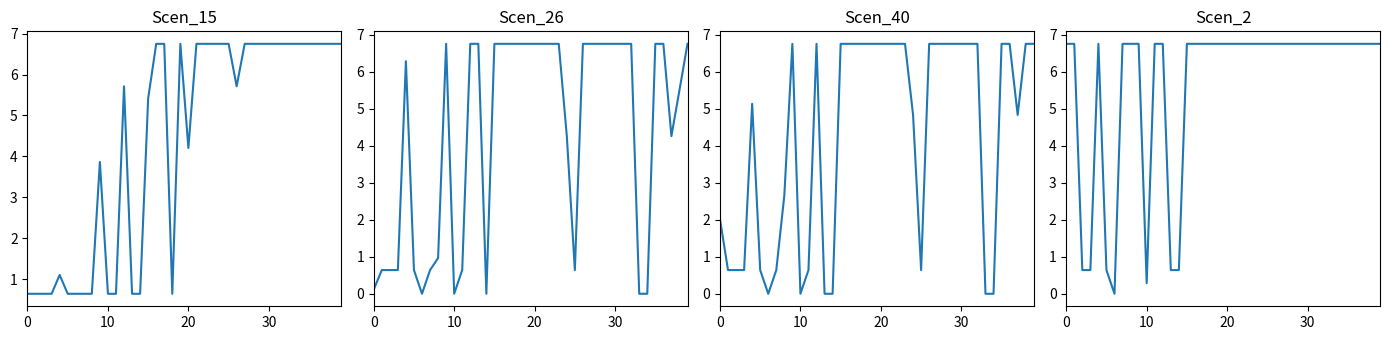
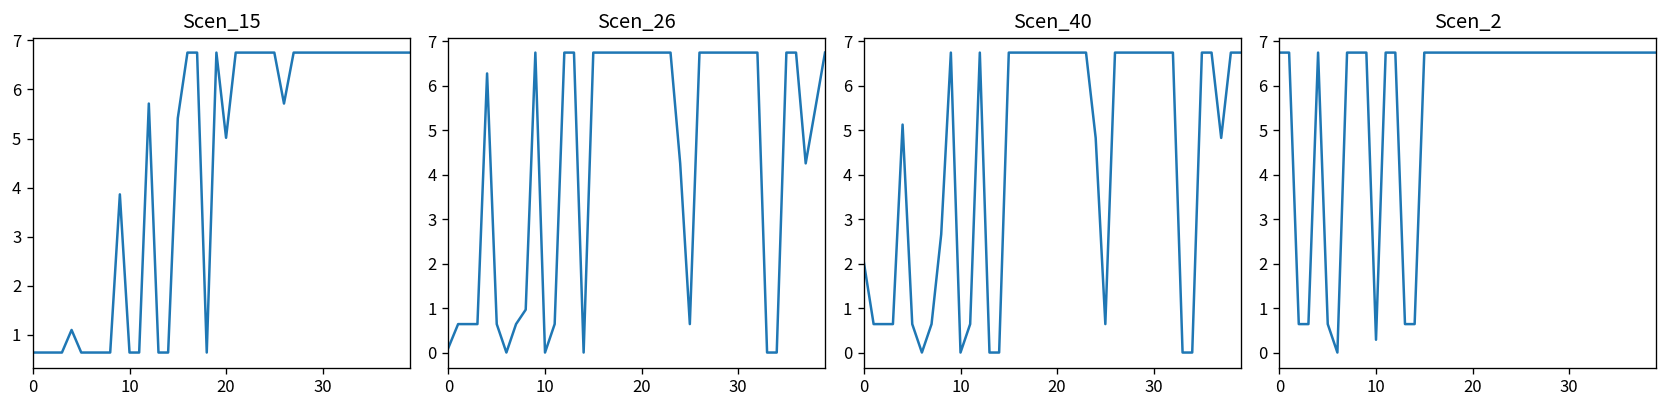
Scen_15, 20: 4.2 -> 5.0
